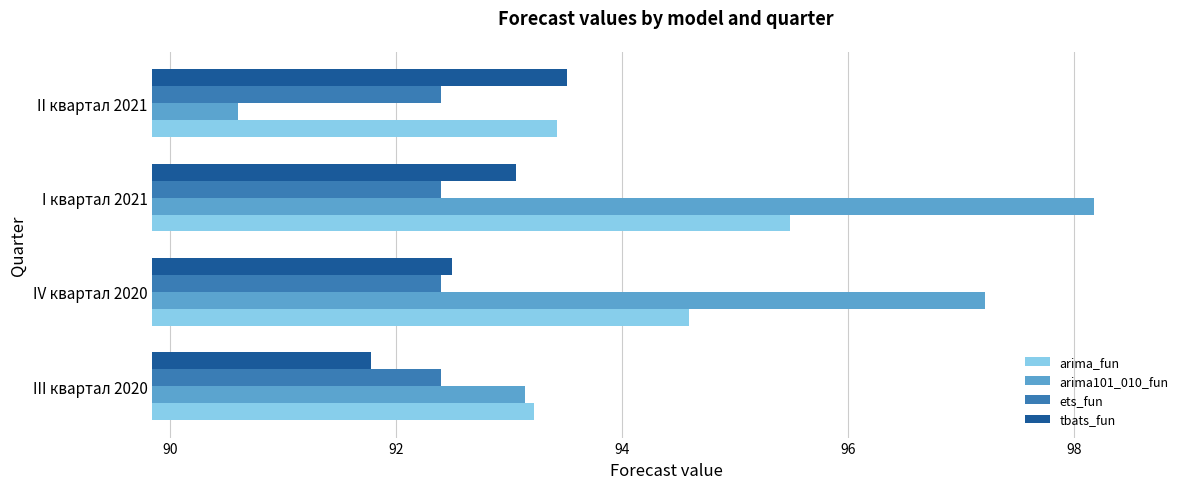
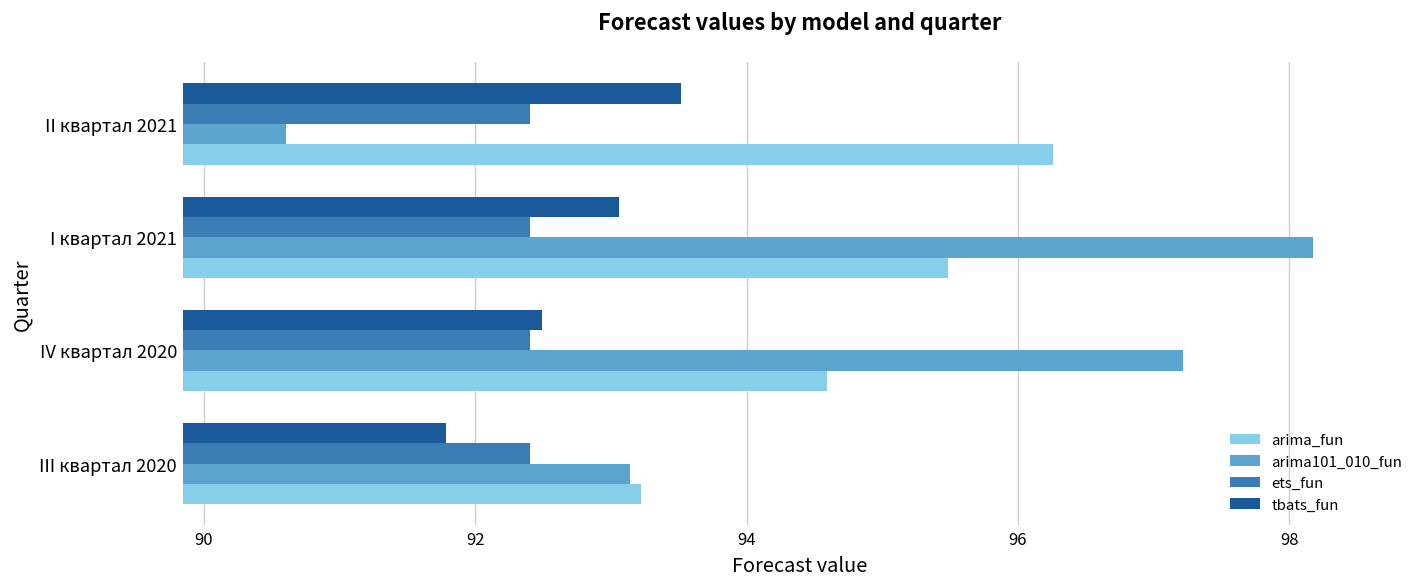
arima_fun, II квартал 2021: 93.43 -> 96.26
